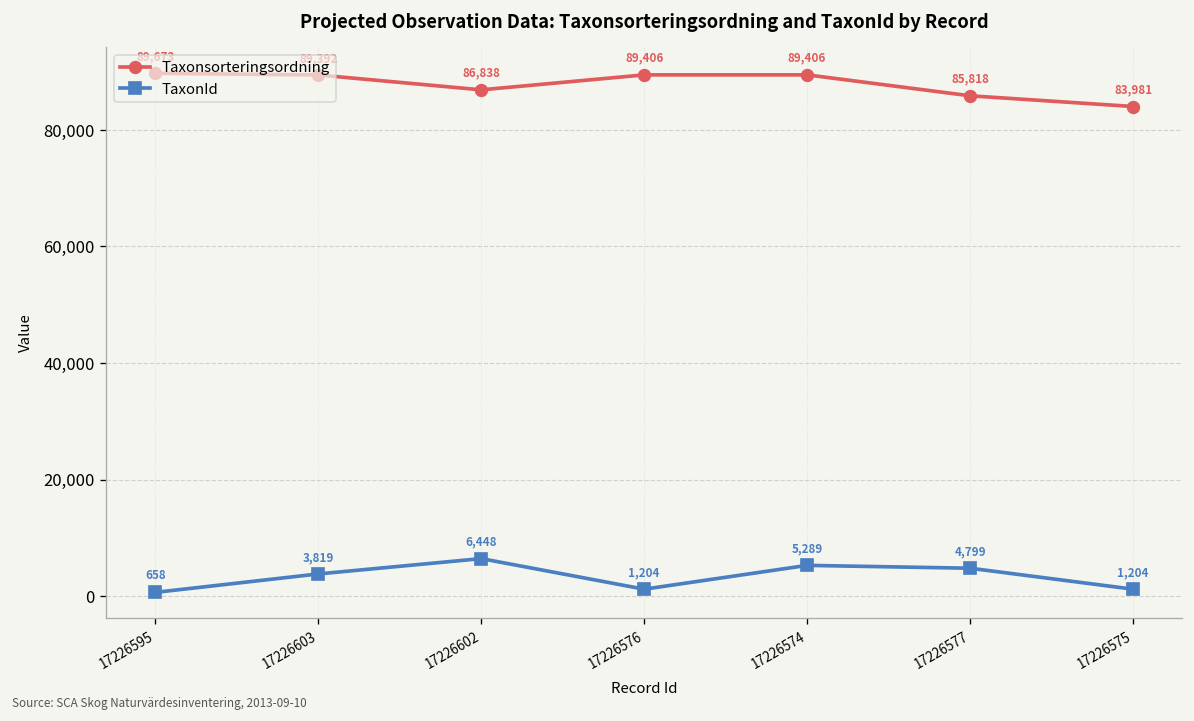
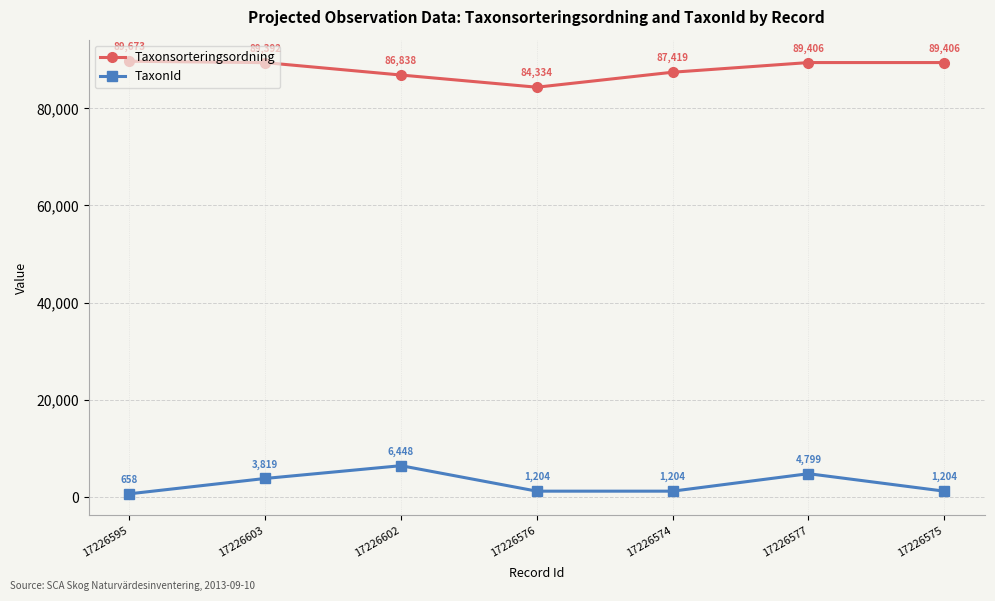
Taxonsorteringsordning, 17226576: 89,406 -> 84,334
Taxonsorteringsordning, 17226574: 89,406 -> 87,419
TaxonId, 17226574: 5,289 -> 1,204
Taxonsorteringsordning, 17226577: 85,818 -> 89,406
Taxonsorteringsordning, 17226575: 83,981 -> 89,406
